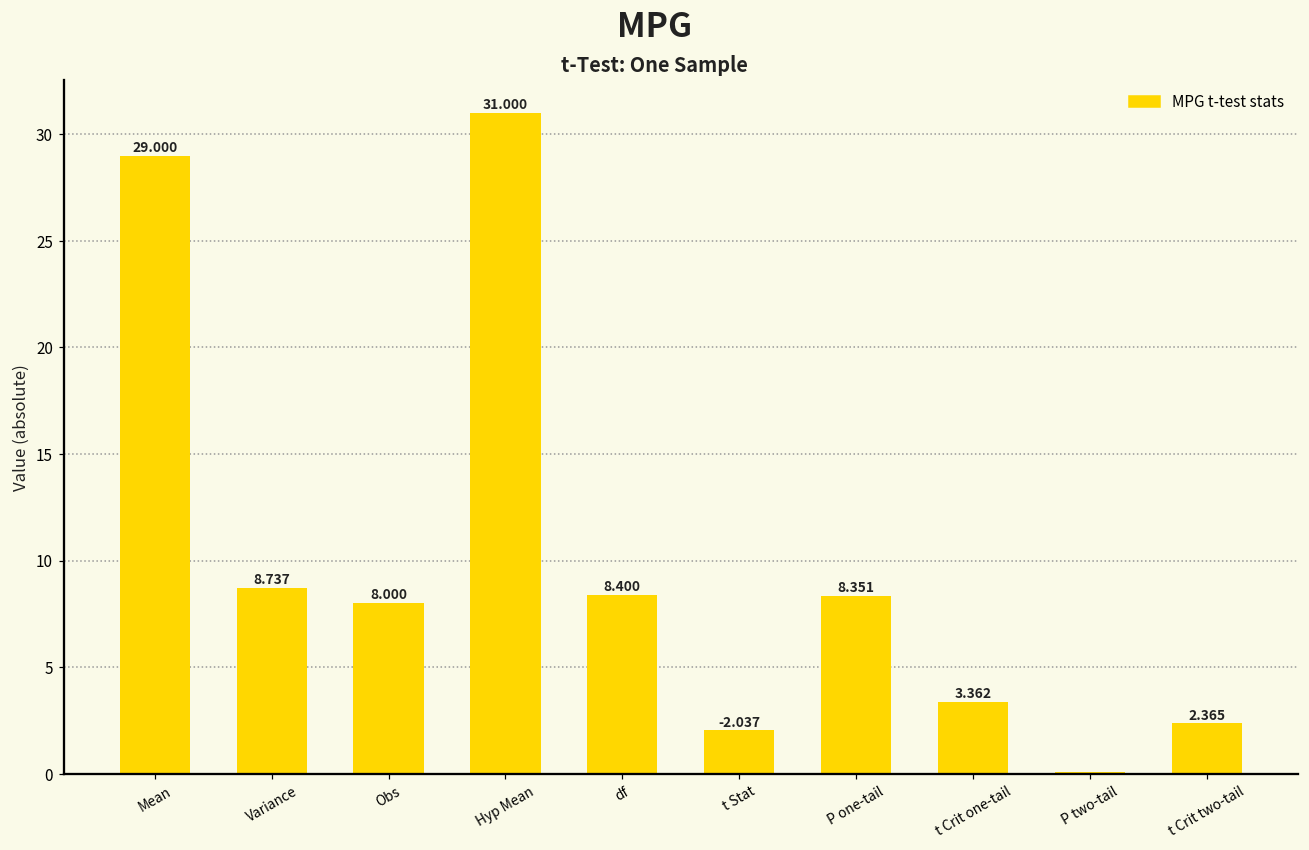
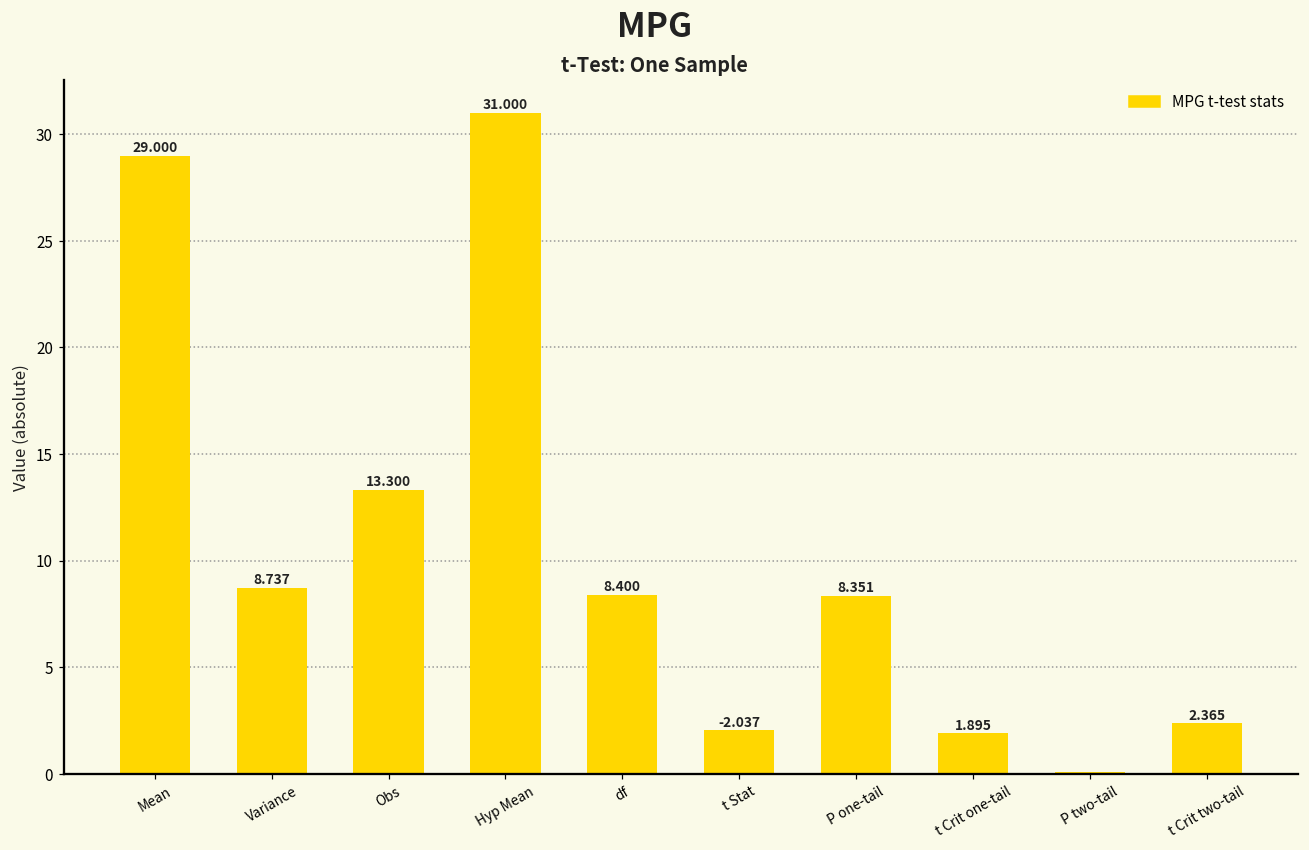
Obs: 8.000 -> 13.300
t Crit one-tail: 3.362 -> 1.895
